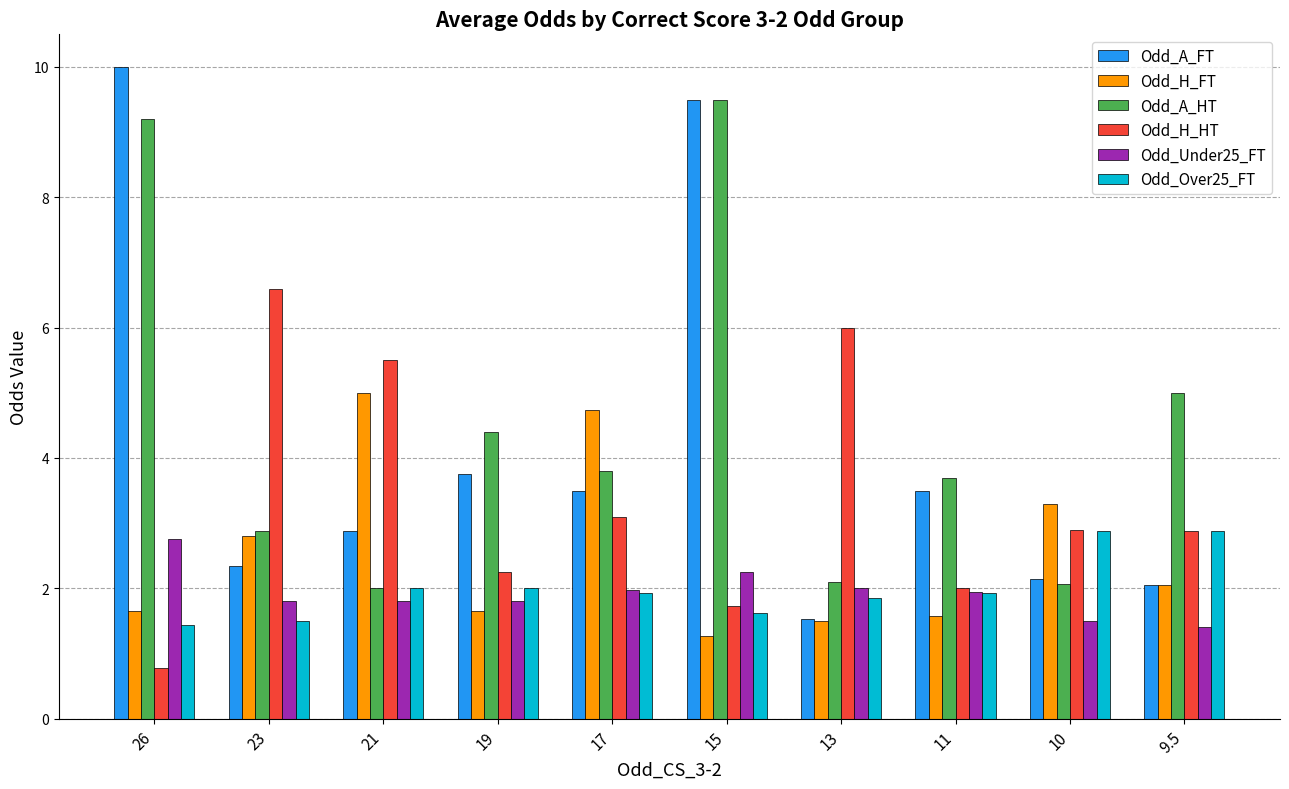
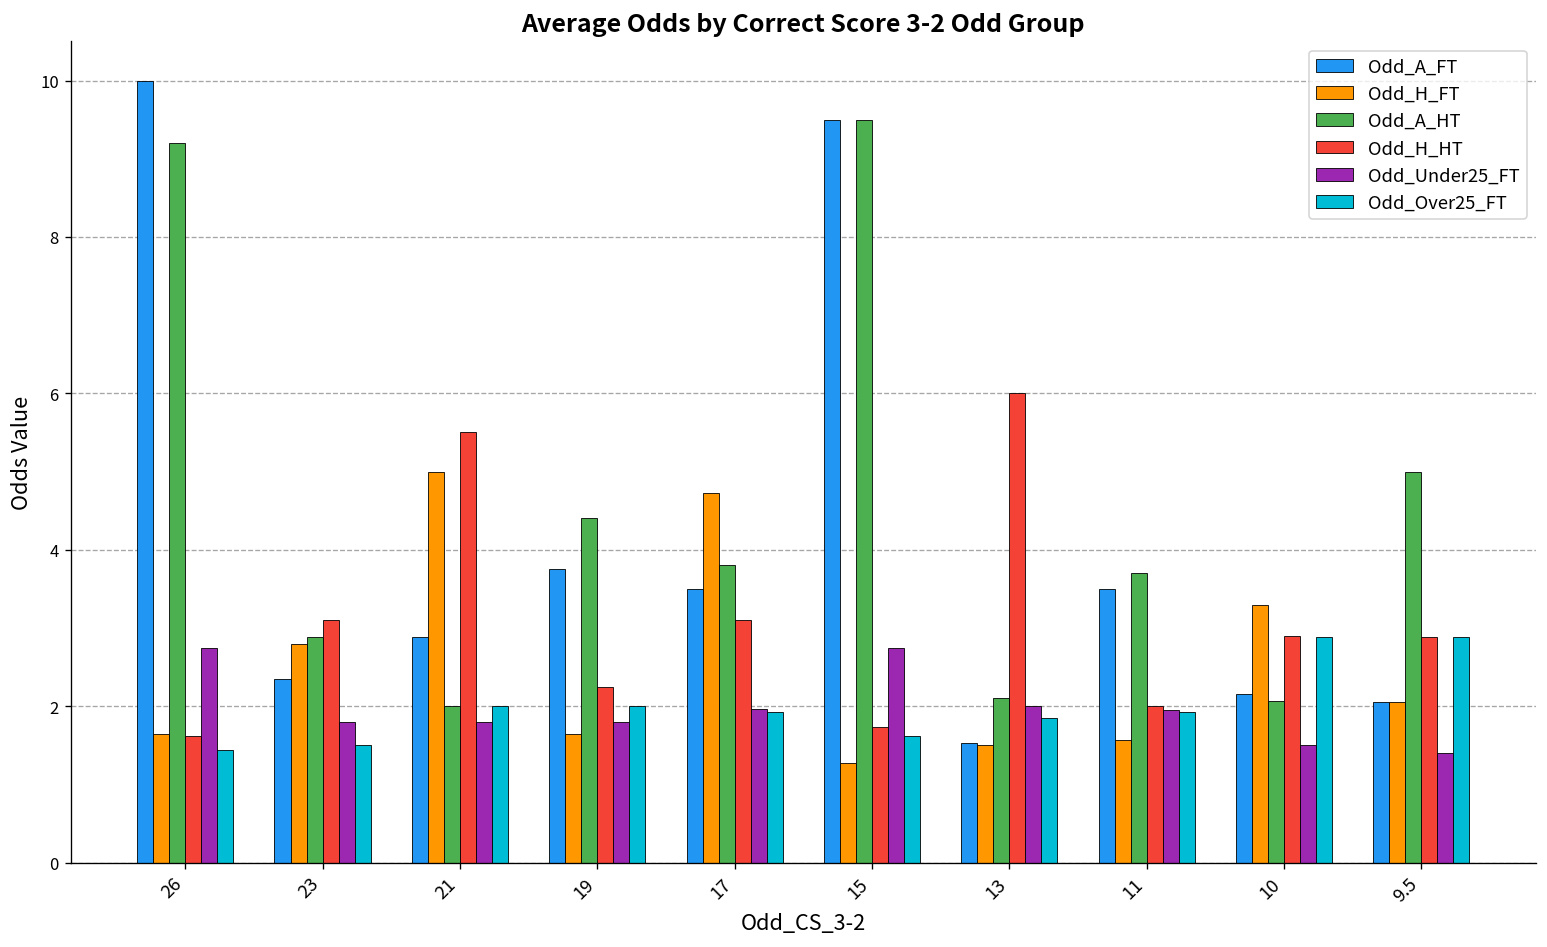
Odd_H_HT, 26: 0.8 -> 1.6
Odd_H_HT, 23: 6.6 -> 3.1
Odd_Under25_FT, 15: 2.3 -> 2.7
